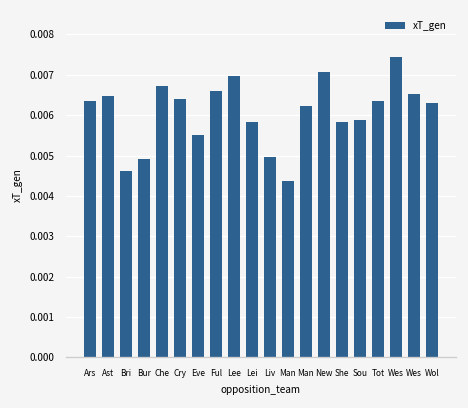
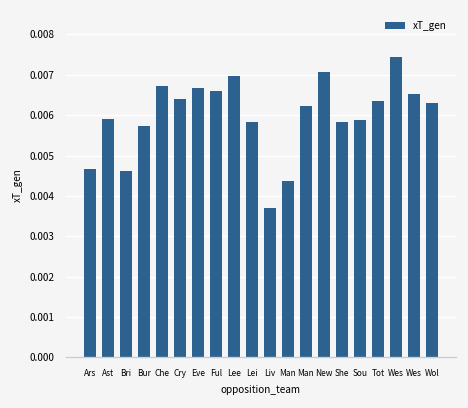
Ars: 0.0063 -> 0.0047
Ast: 0.0065 -> 0.0059
Bur: 0.0049 -> 0.0057
Eve: 0.0055 -> 0.0067
Liv: 0.0050 -> 0.0037
